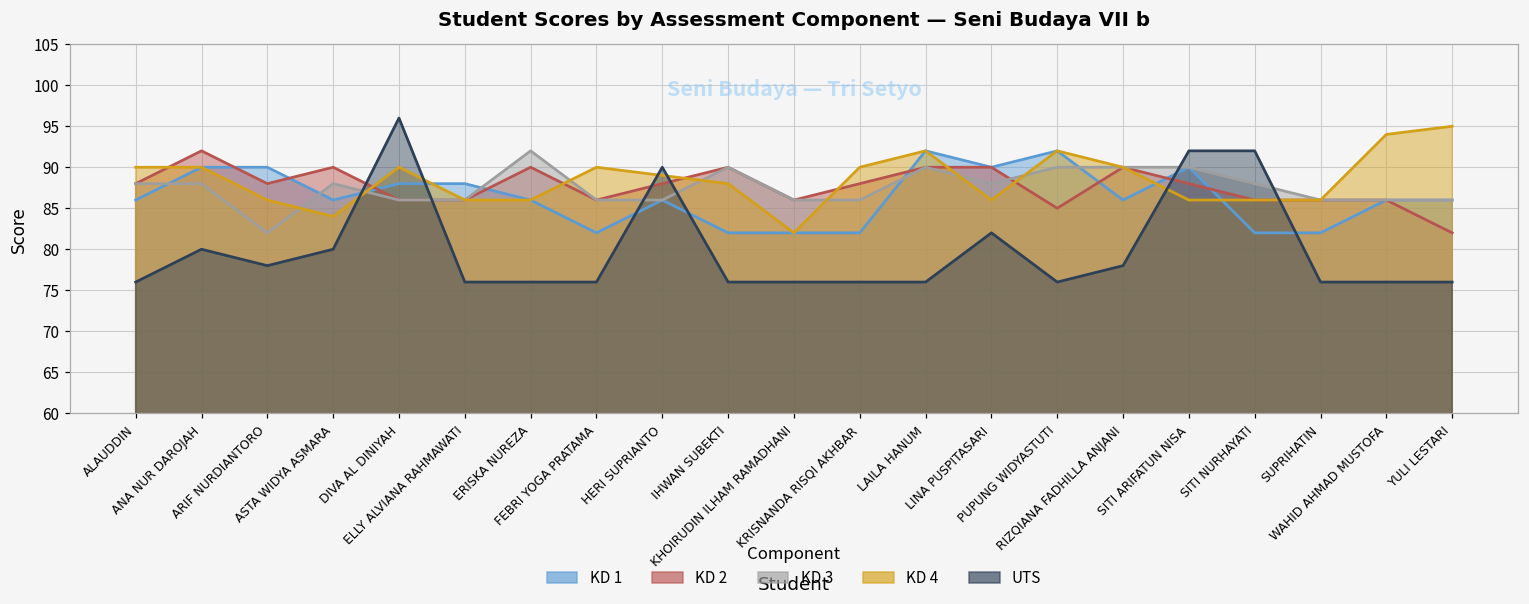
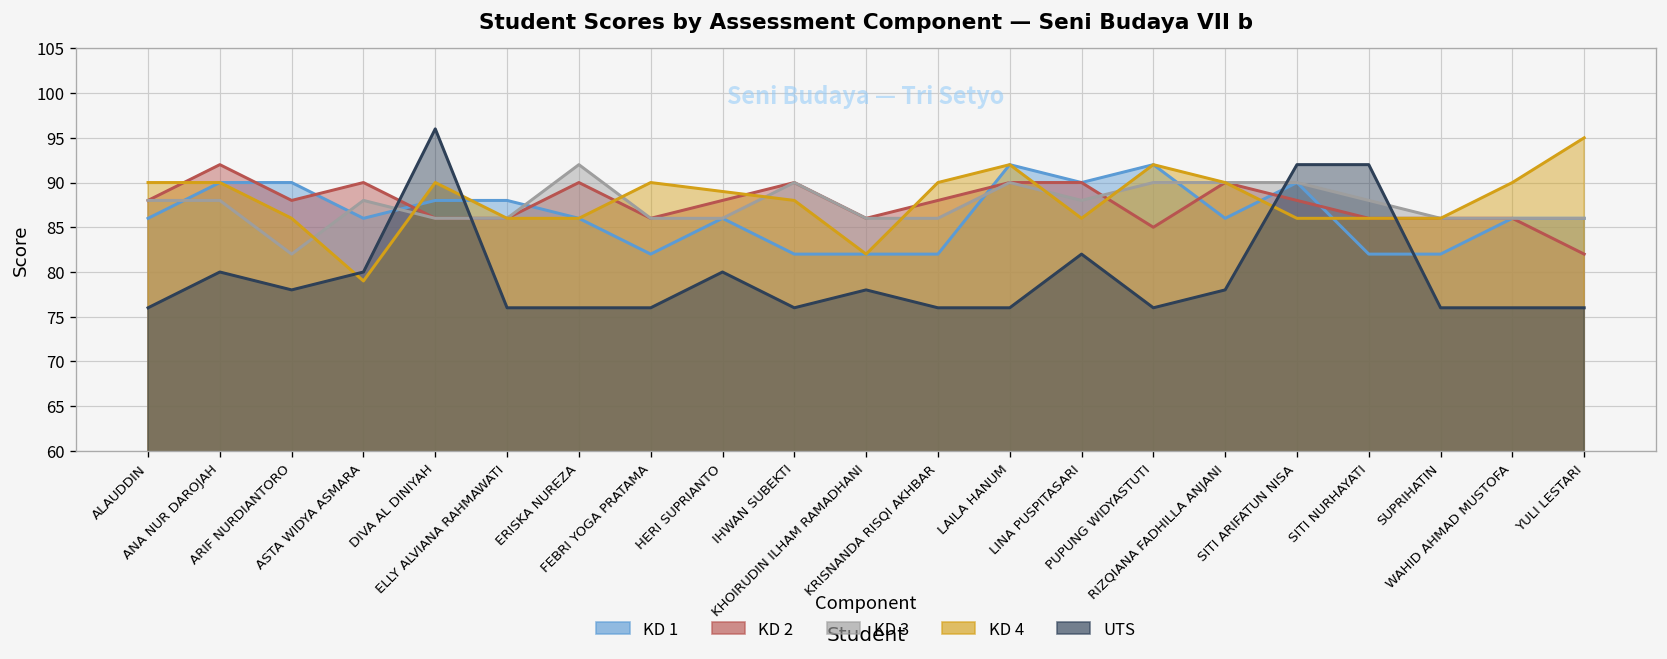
KD 4, ASTA WIDYA ASMARA: 84 -> 79
UTS, HERI SUPRIANTO: 90 -> 80
UTS, KHOIRUDIN ILHAM RAMADHANI: 76 -> 78
KD 4, WAHID AHMAD MUSTOFA: 94 -> 90
